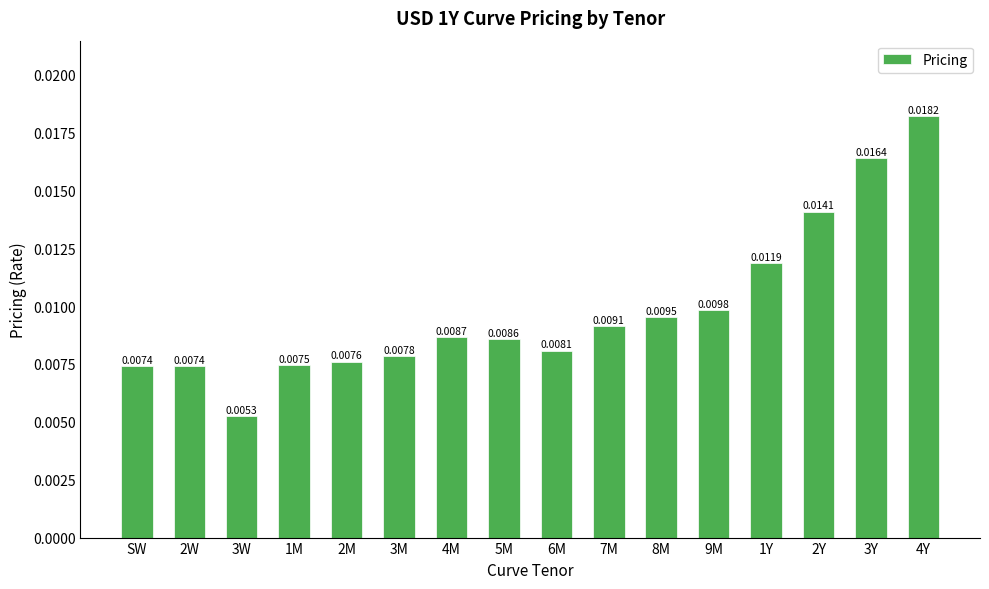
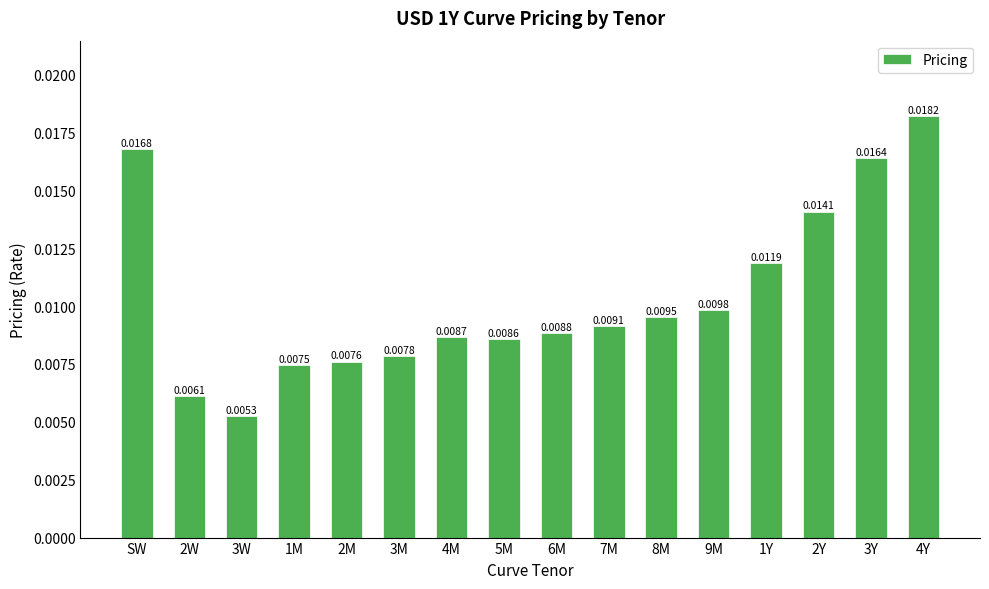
SW: 0.0074 -> 0.0168
2W: 0.0074 -> 0.0061
6M: 0.0081 -> 0.0088
